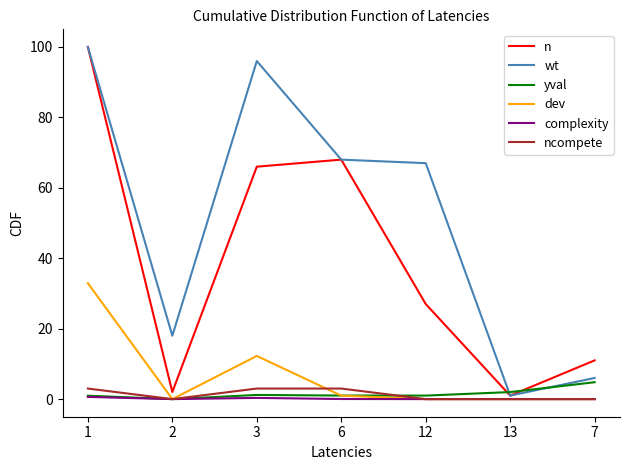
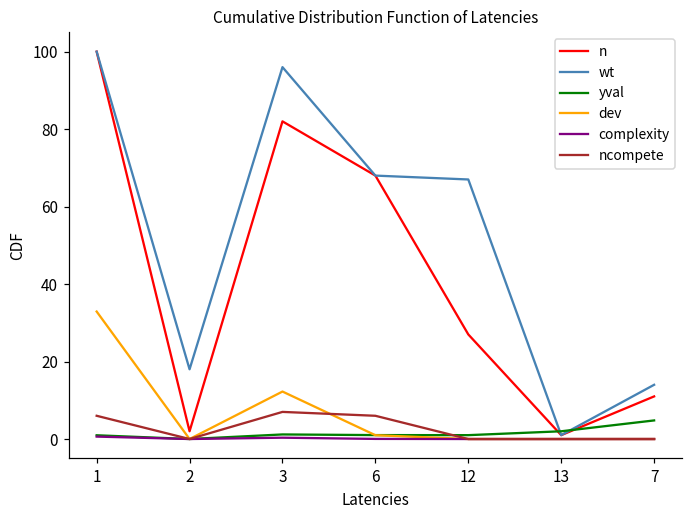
ncompete, 1: 3 -> 6
n, 3: 66 -> 82
ncompete, 3: 3 -> 7
ncompete, 6: 3 -> 6
wt, 7: 6 -> 14
